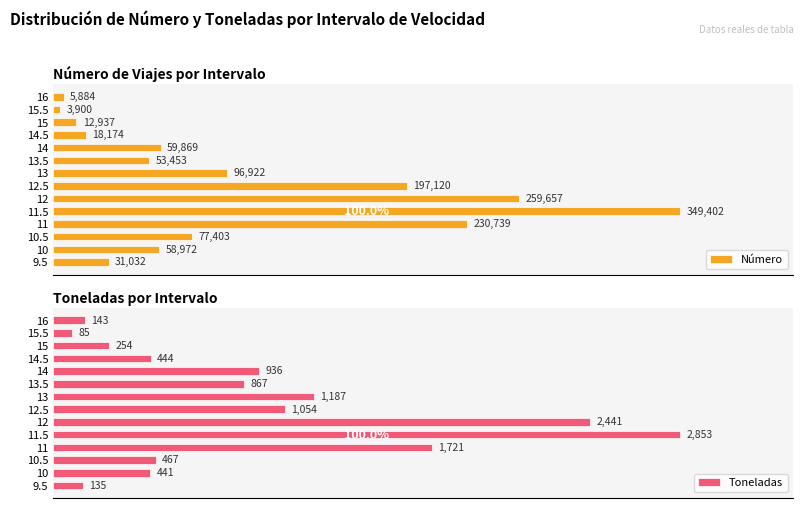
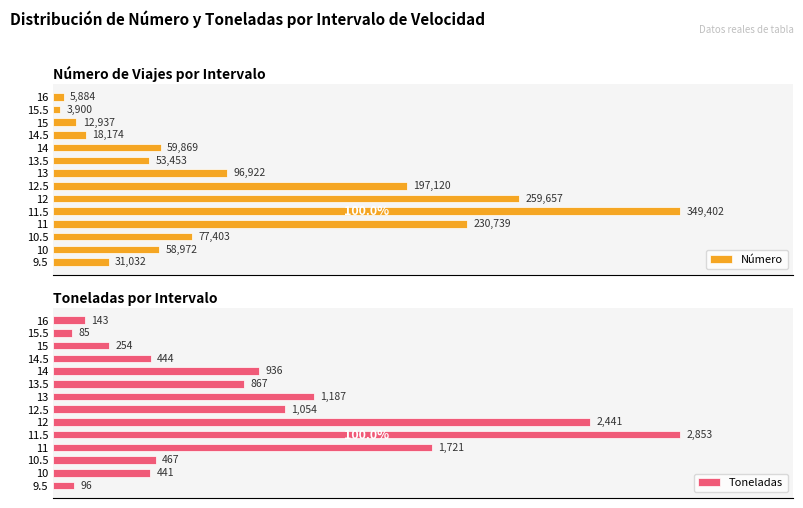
Toneladas por Intervalo, 9.5: 135 -> 96
